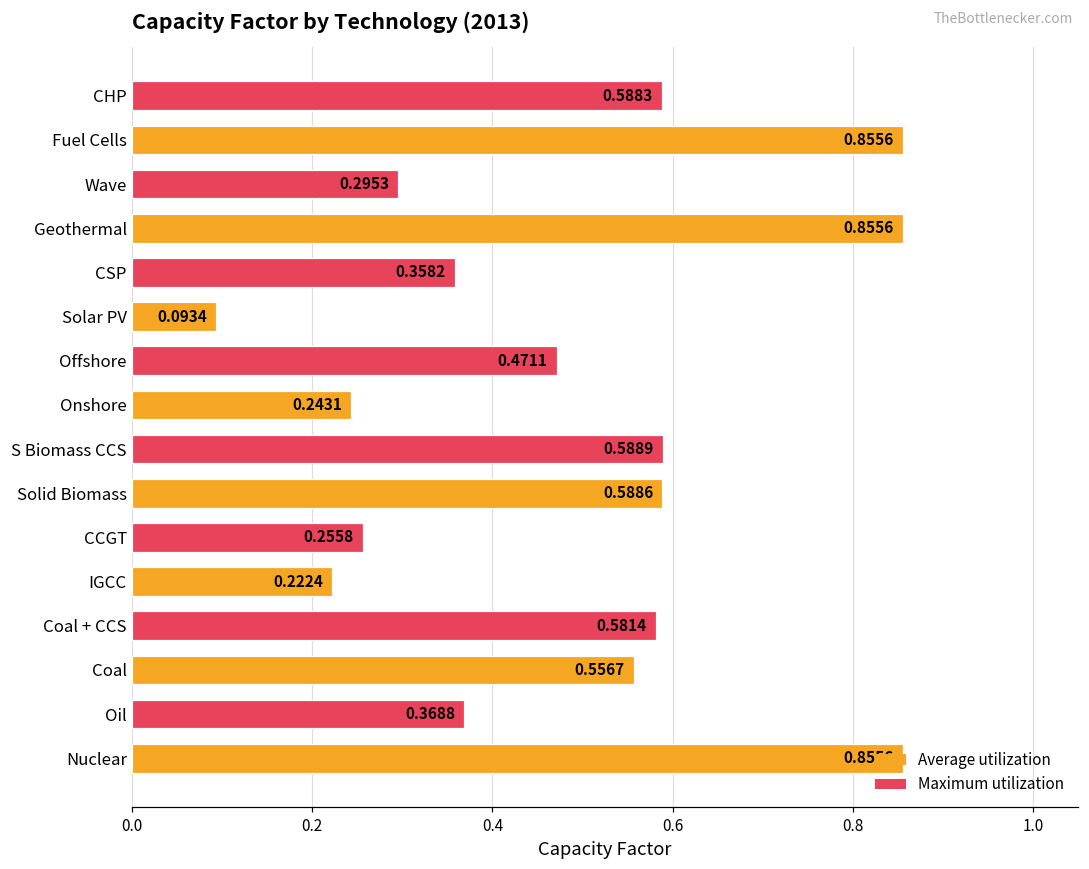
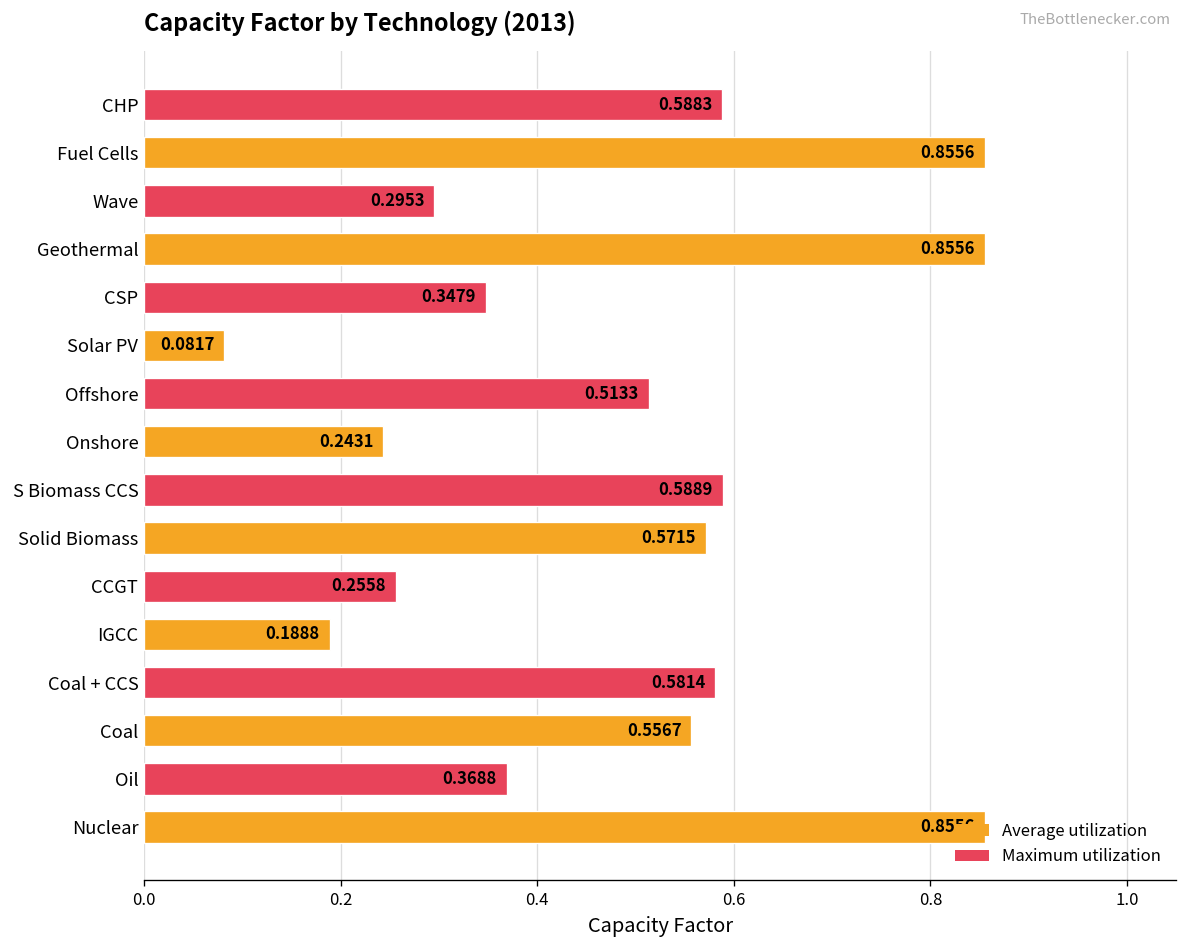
CSP: 0.3582 -> 0.3479
Solar PV: 0.0934 -> 0.0817
Offshore: 0.4711 -> 0.5133
Solid Biomass: 0.5886 -> 0.5715
IGCC: 0.2224 -> 0.1888
